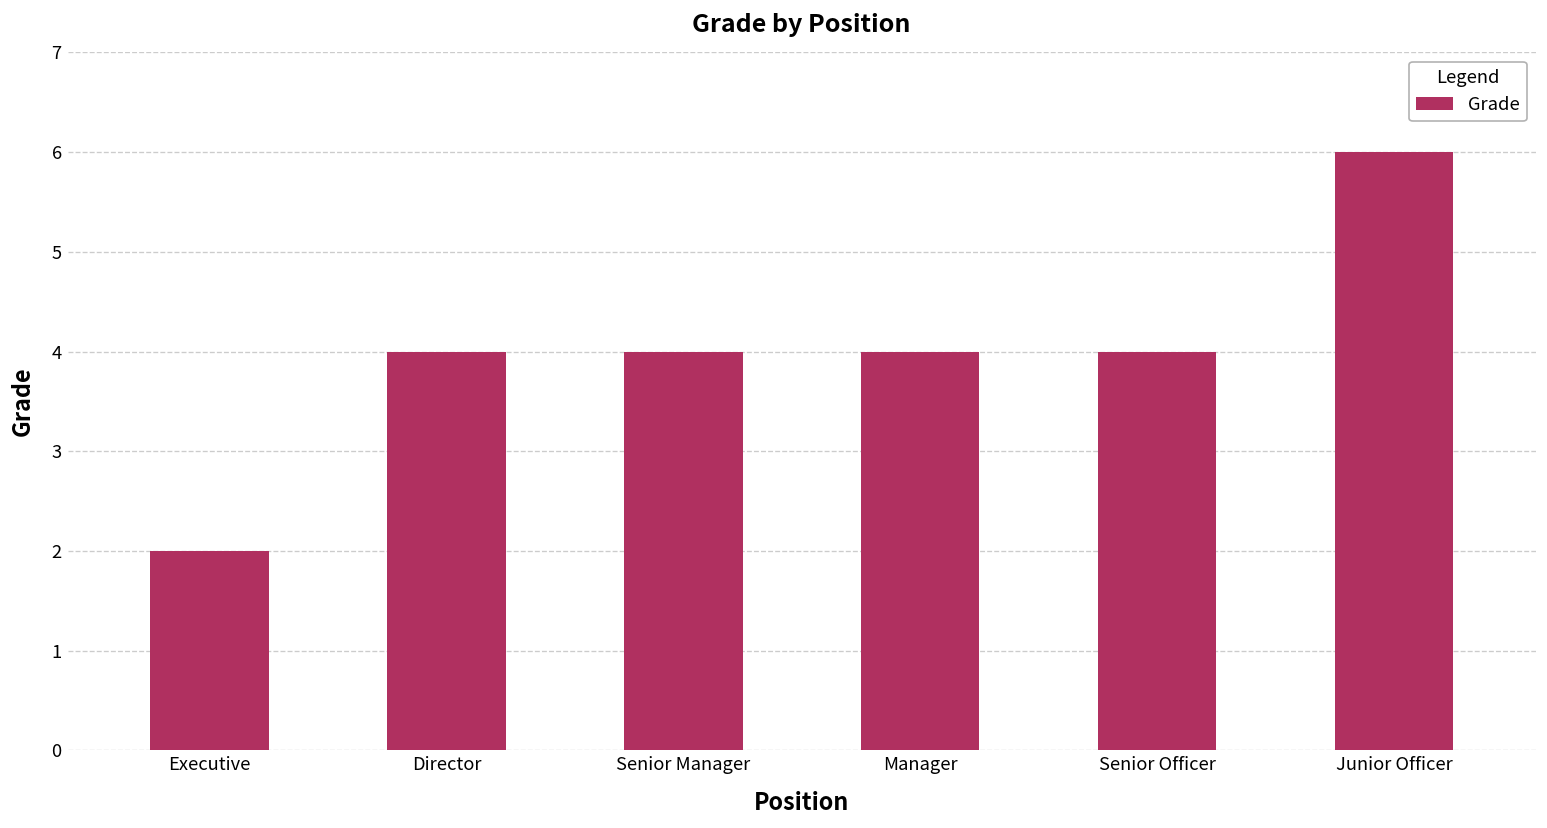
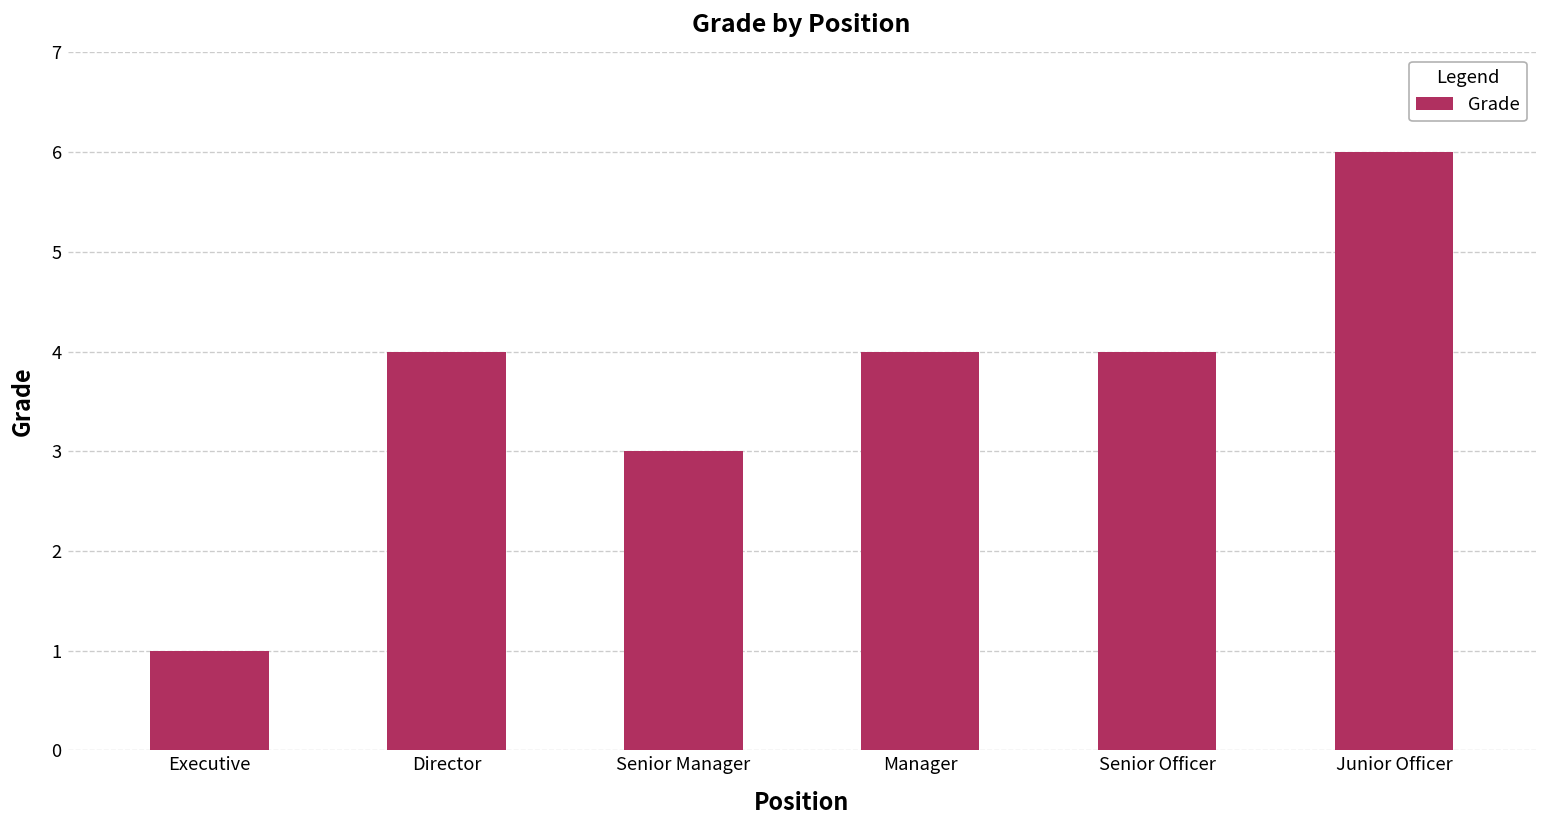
Executive: 2 -> 1
Senior Manager: 4 -> 3
